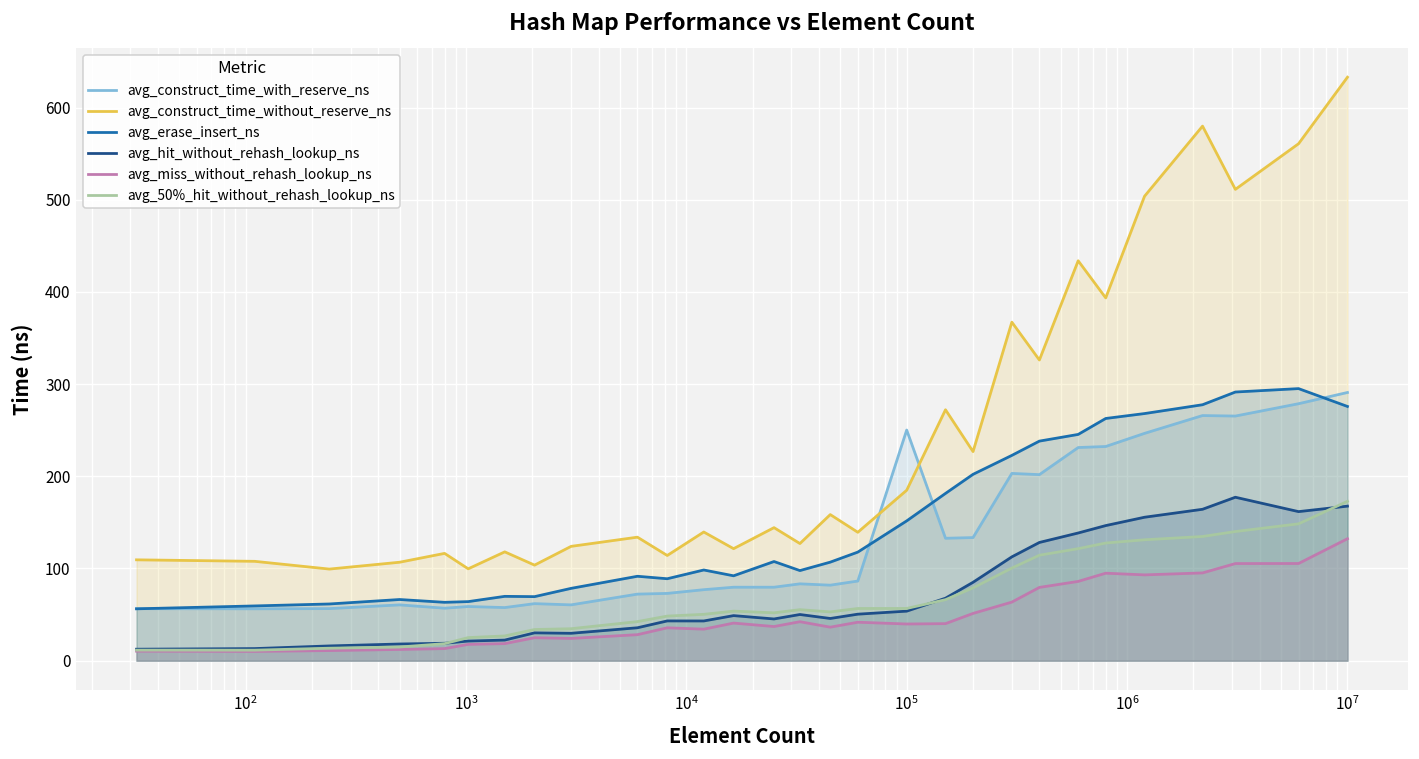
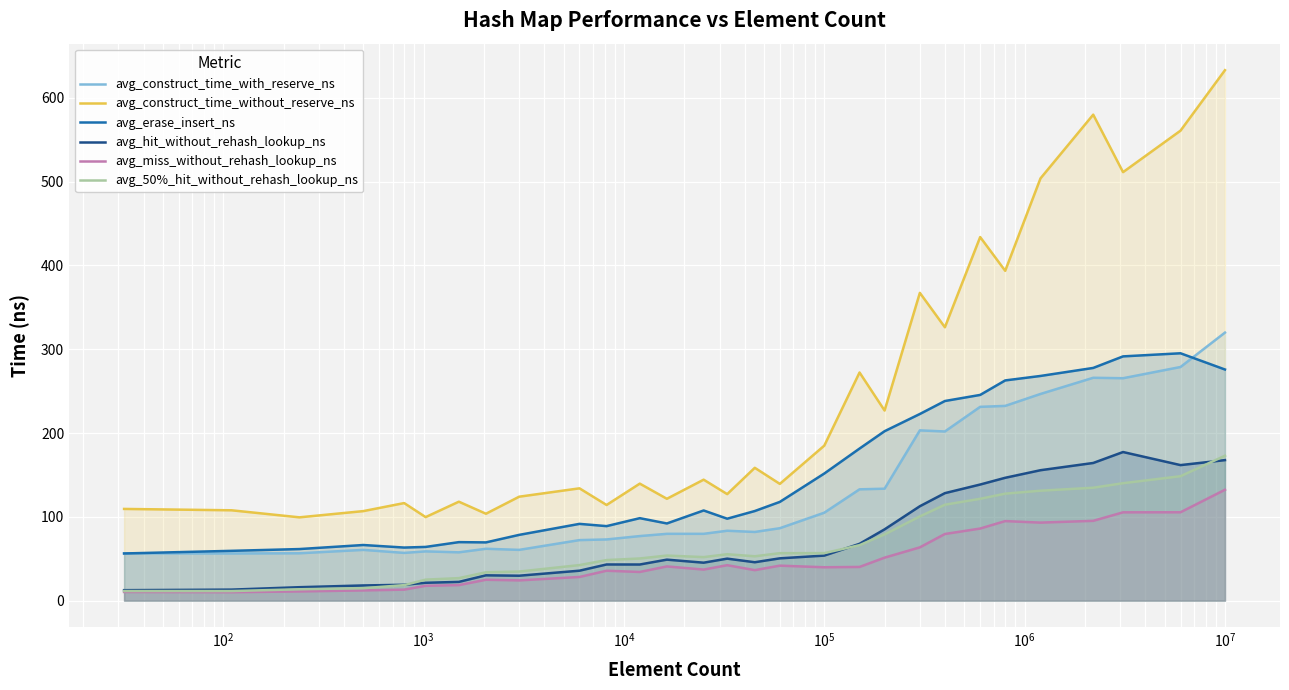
avg_construct_time_with_reserve_ns, 10^5: 250 -> 100
avg_construct_time_with_reserve_ns, 10^7: 290 -> 320
